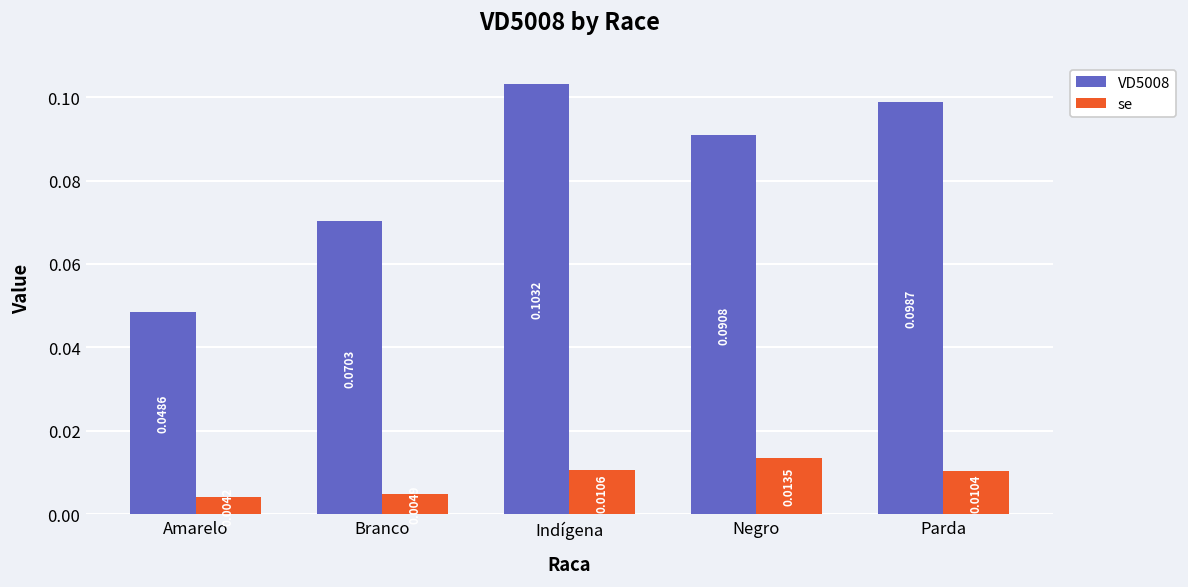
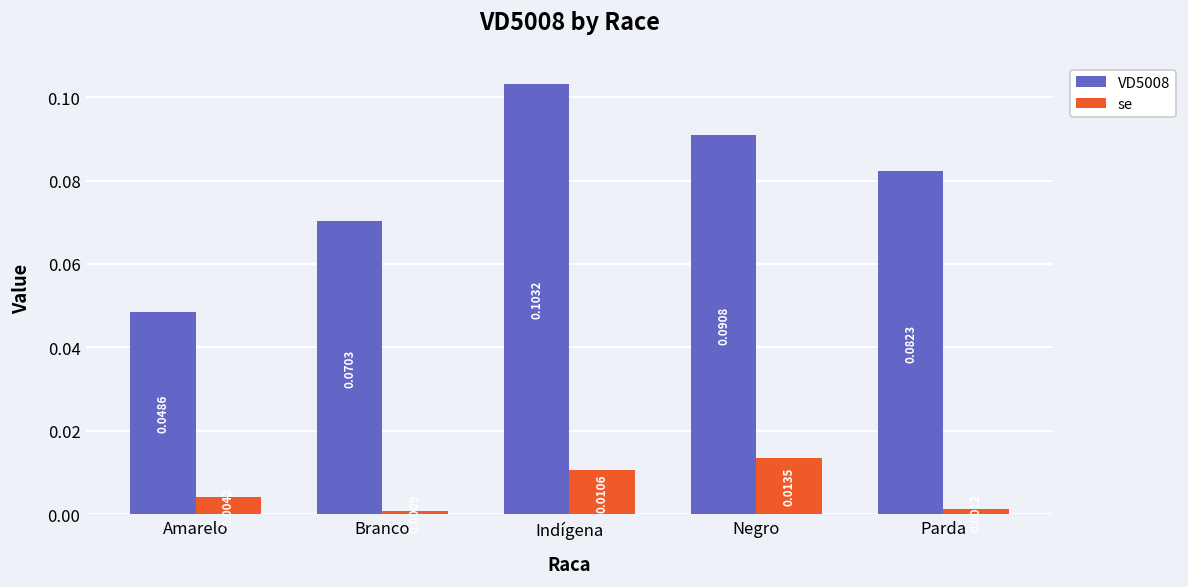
se, Branco: 0.005 -> 0.001
VD5008, Parda: 0.0987 -> 0.0823
se, Parda: 0.010 -> 0.001
